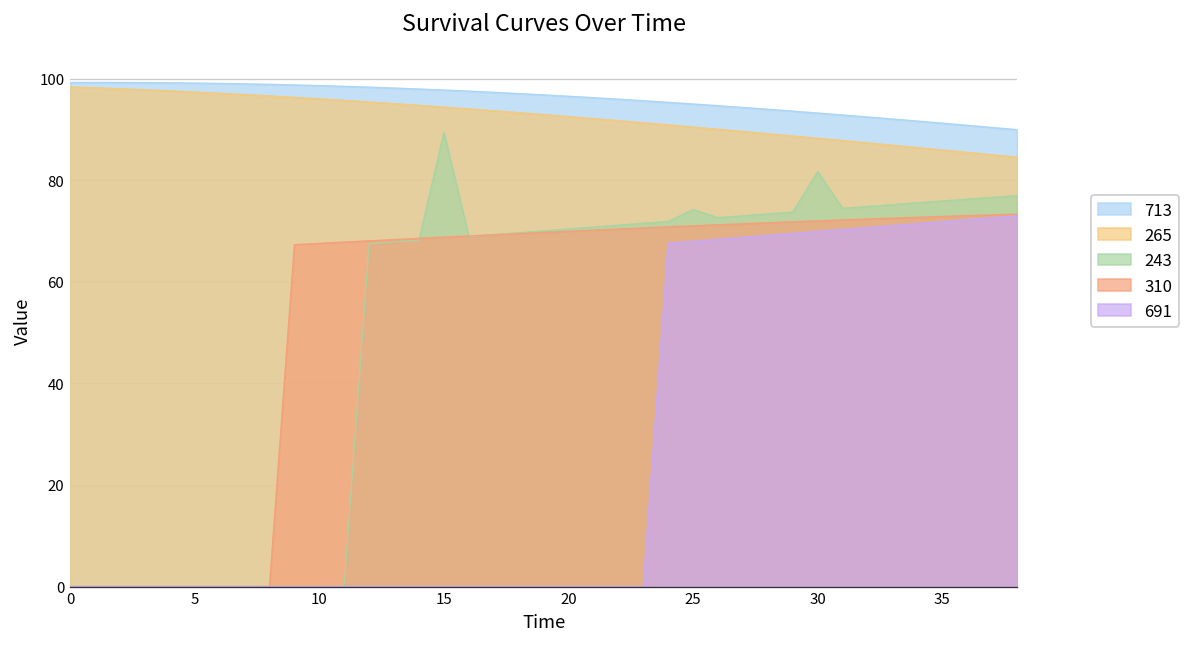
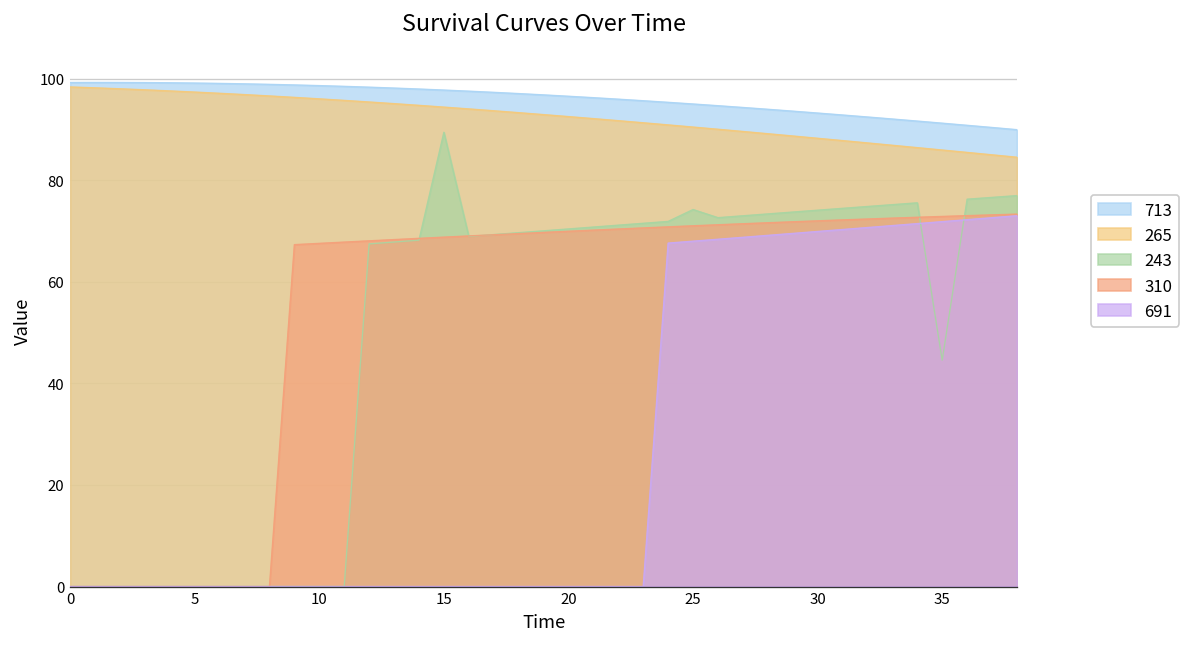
243, 30: 82 -> 74
243, 35: 76 -> 45
